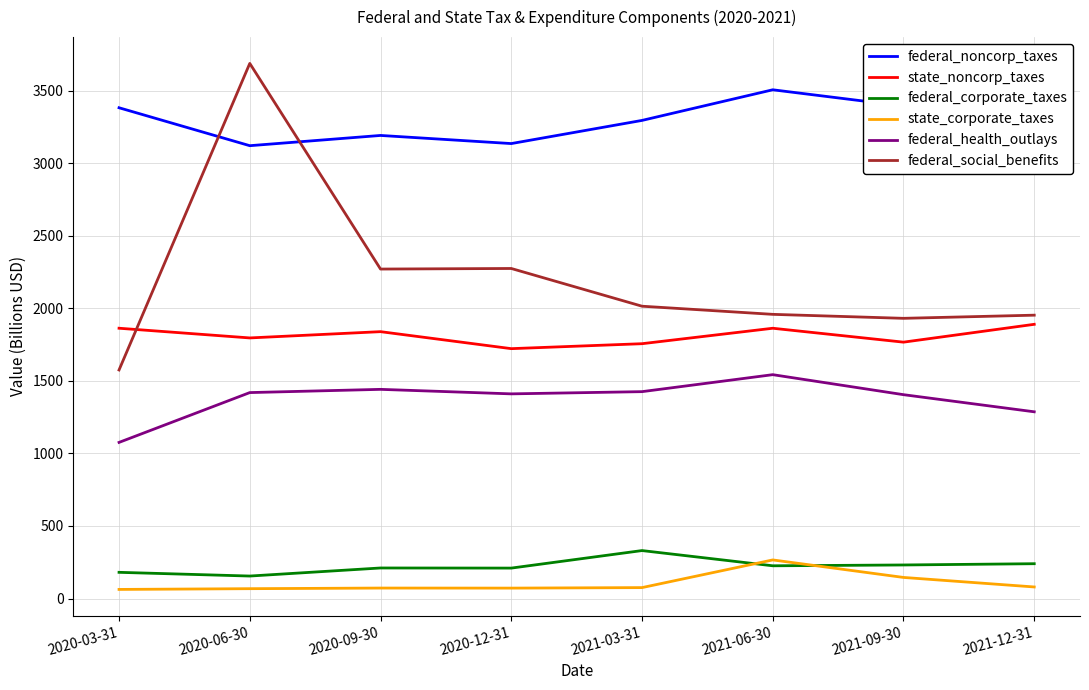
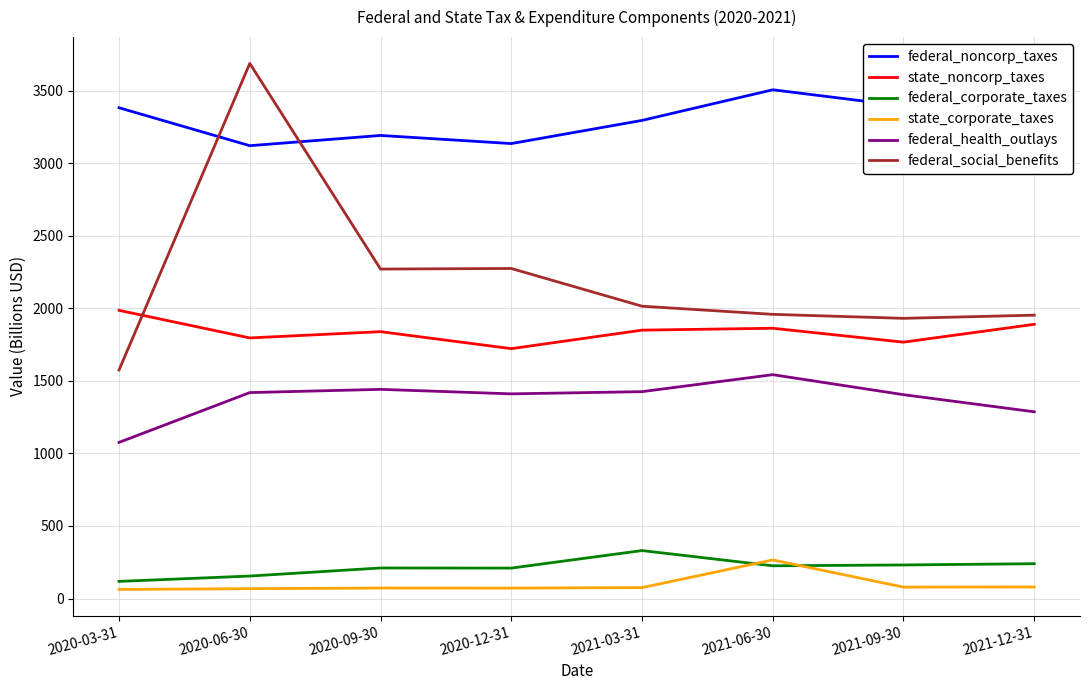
state_noncorp_taxes, 2020-03-31: 1860 -> 1990
federal_corporate_taxes, 2020-03-31: 180 -> 120
state_noncorp_taxes, 2021-03-31: 1760 -> 1850
state_corporate_taxes, 2021-09-30: 150 -> 80
